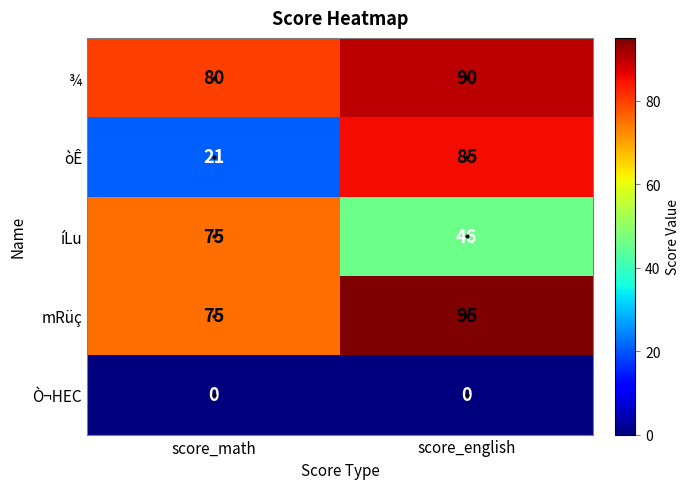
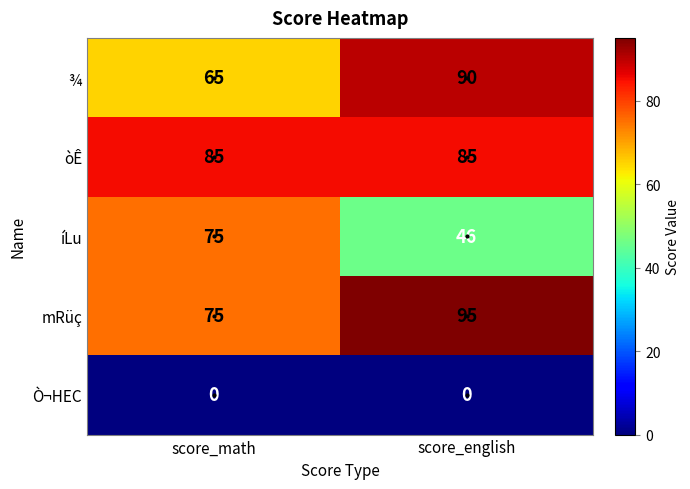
¾, score_math: 80 -> 65
òÊ, score_math: 21 -> 85
